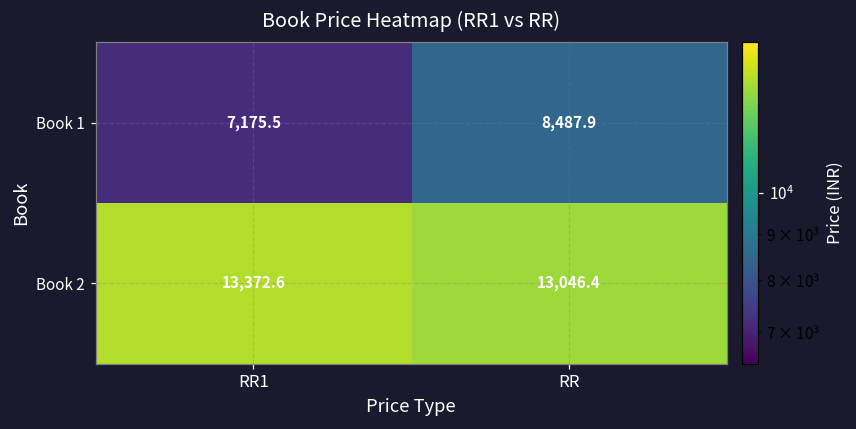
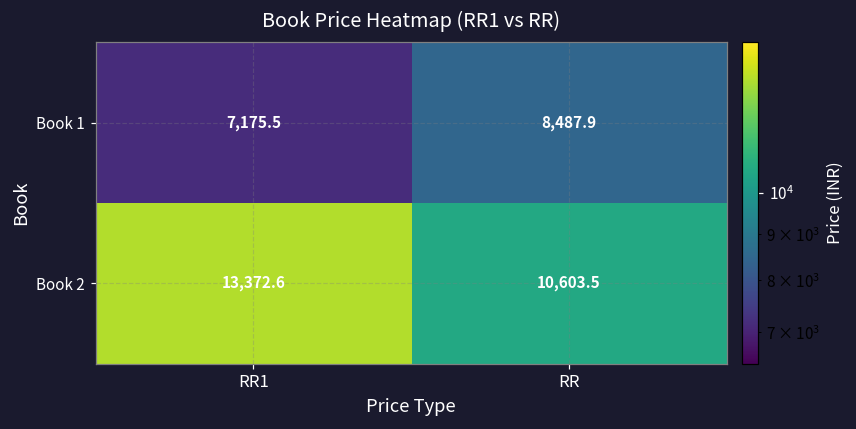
Book 2, RR: 13,046.4 -> 10,603.5
